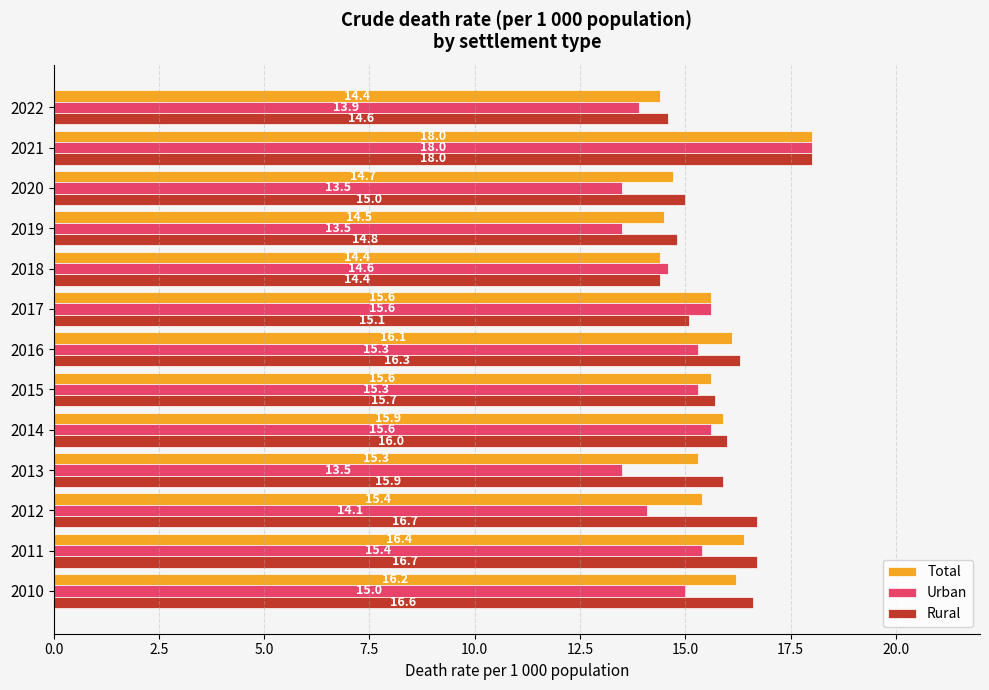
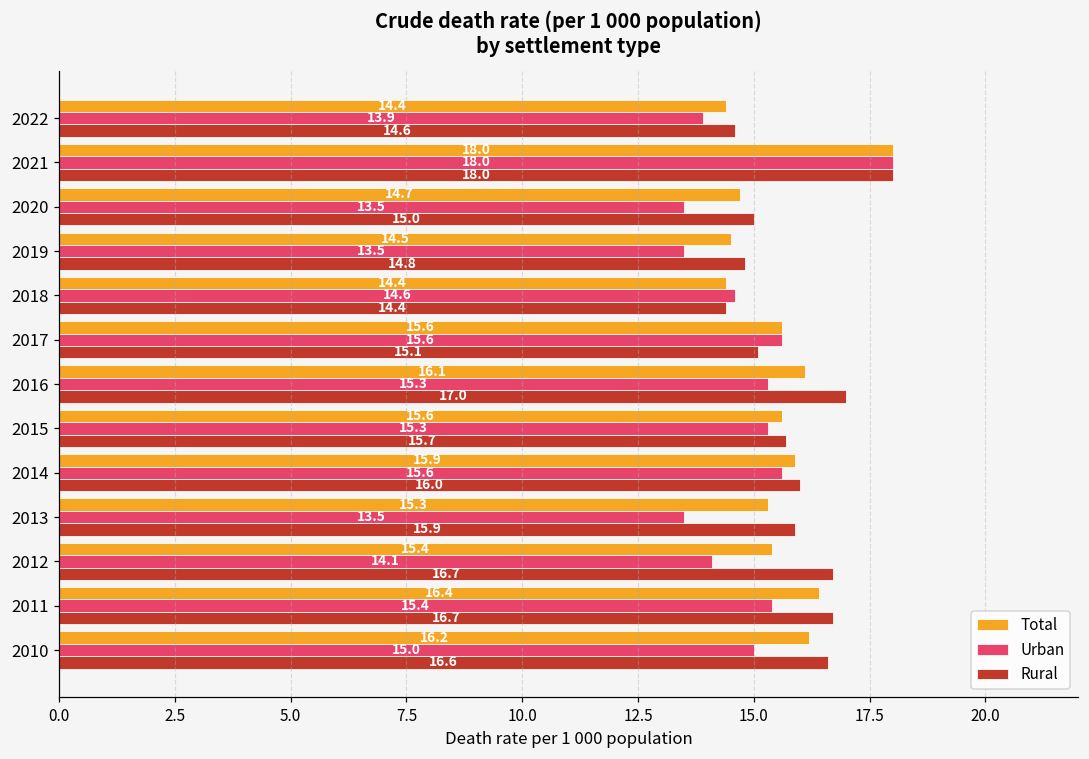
Rural, 2016: 16.3 -> 17.0
